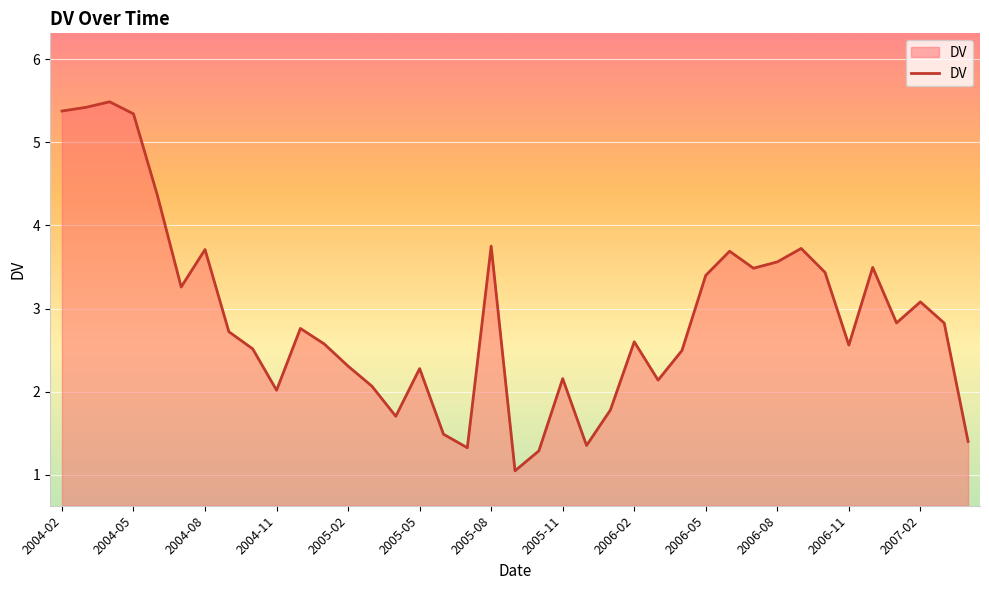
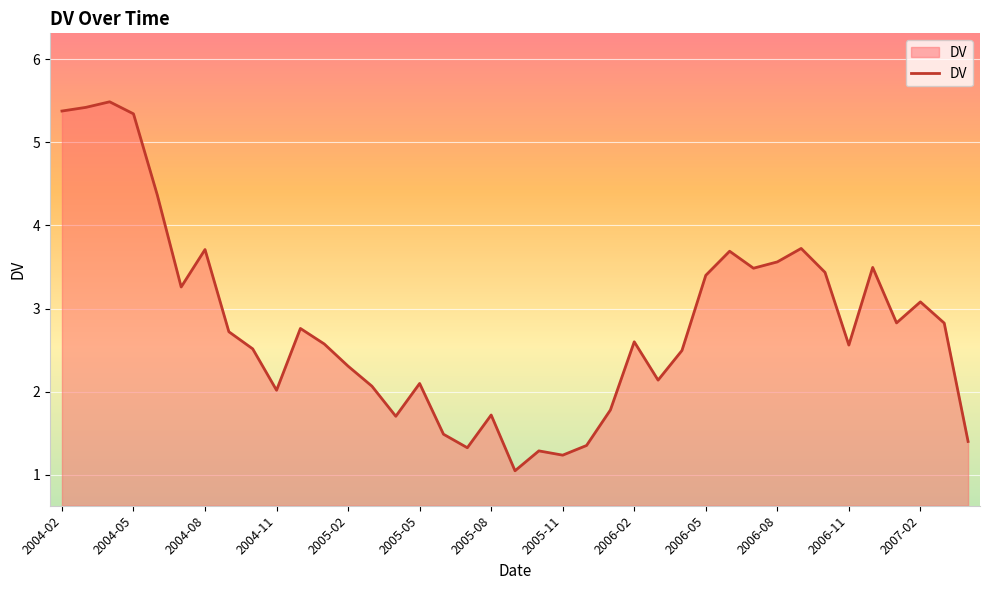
2005-05: 2.3 -> 2.1
2005-08: 3.8 -> 1.7
2005-11: 2.2 -> 1.2
